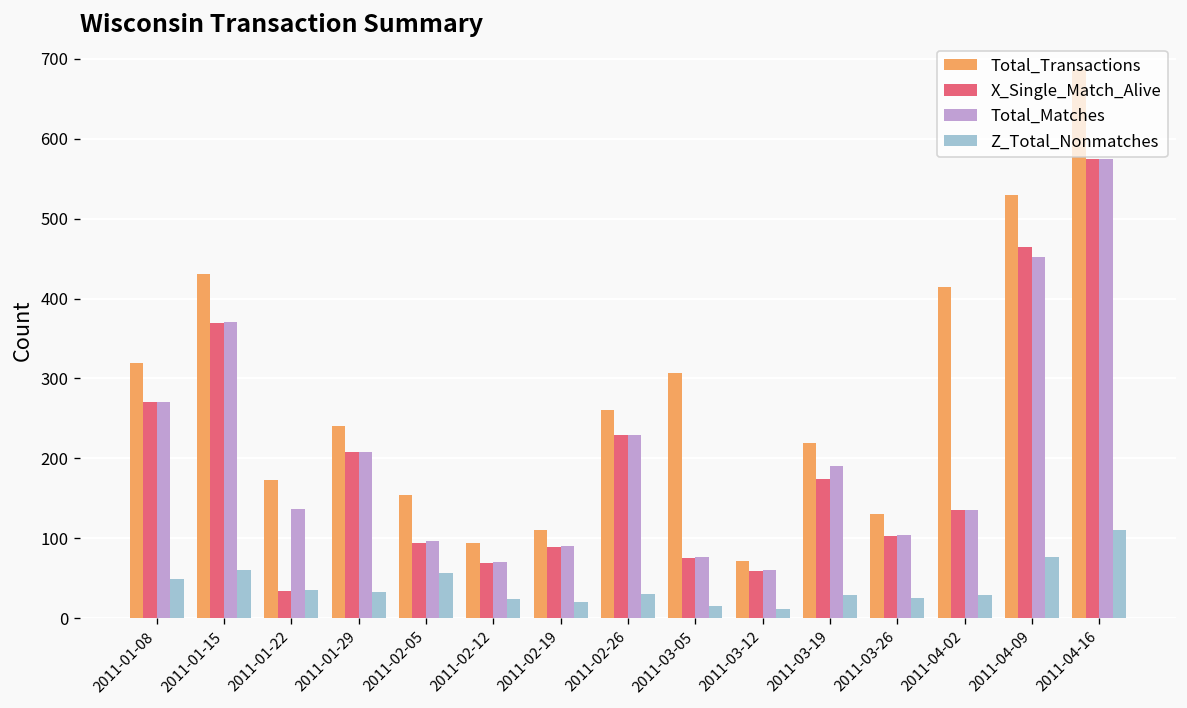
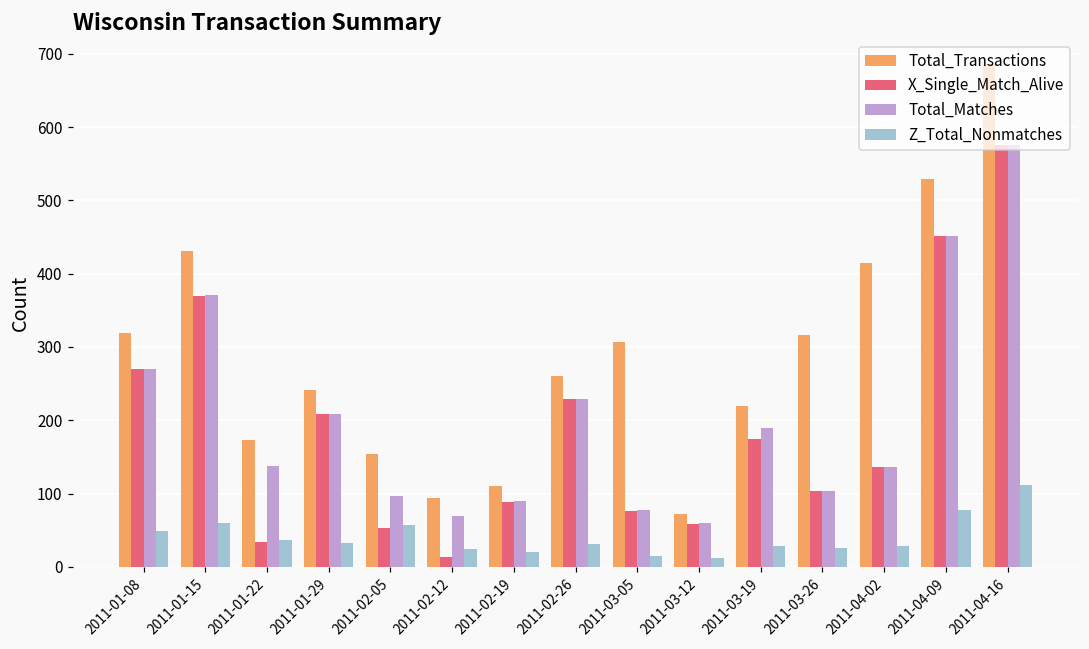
X_Single_Match_Alive, 2011-02-05: 90 -> 50
X_Single_Match_Alive, 2011-02-12: 70 -> 10
Total_Transactions, 2011-03-26: 130 -> 320
X_Single_Match_Alive, 2011-04-09: 470 -> 450
